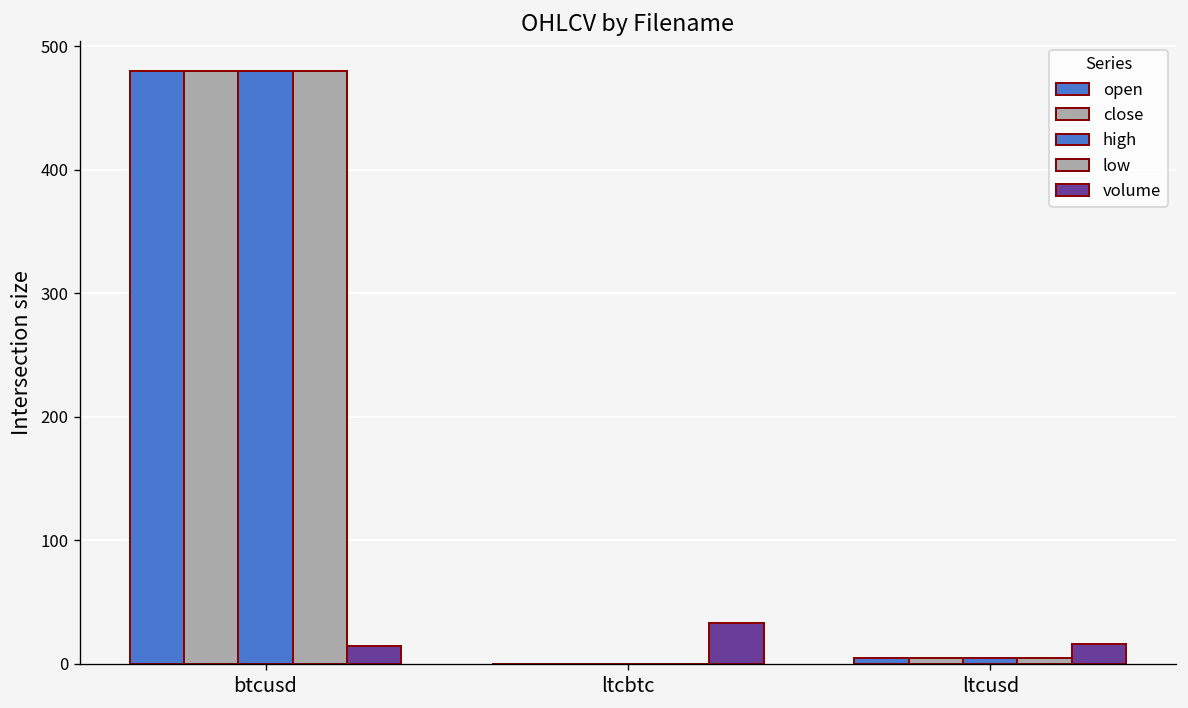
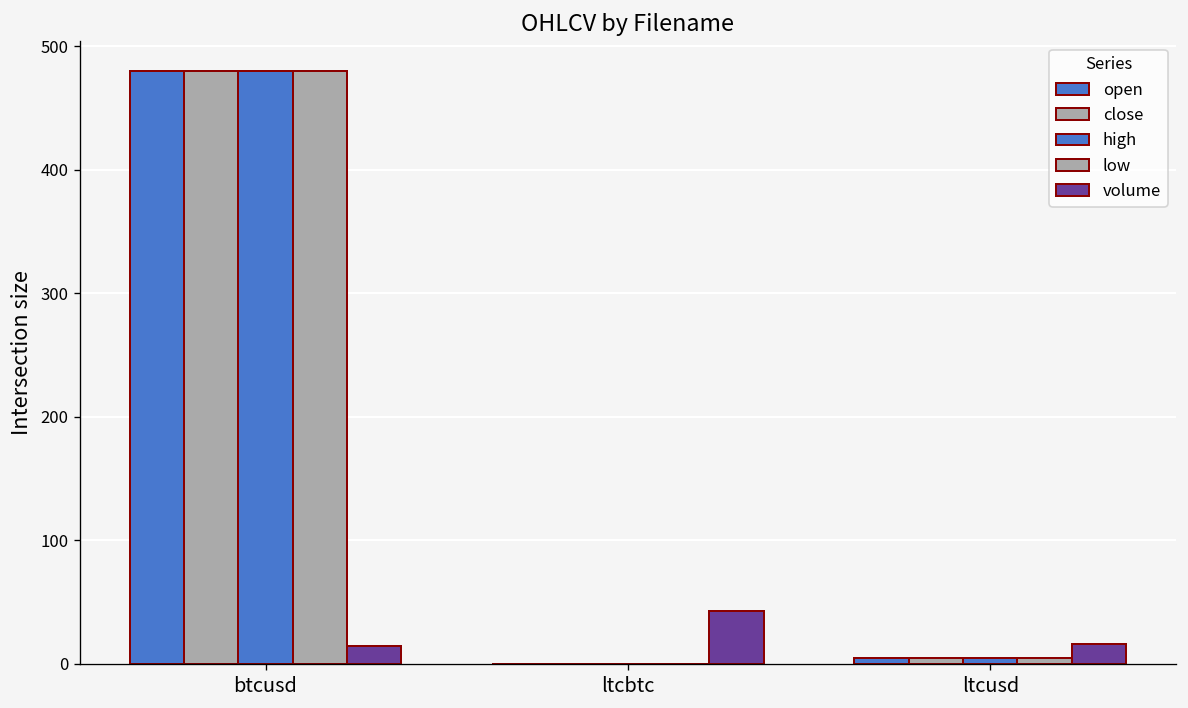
volume, ltcbtc: 34 -> 43
